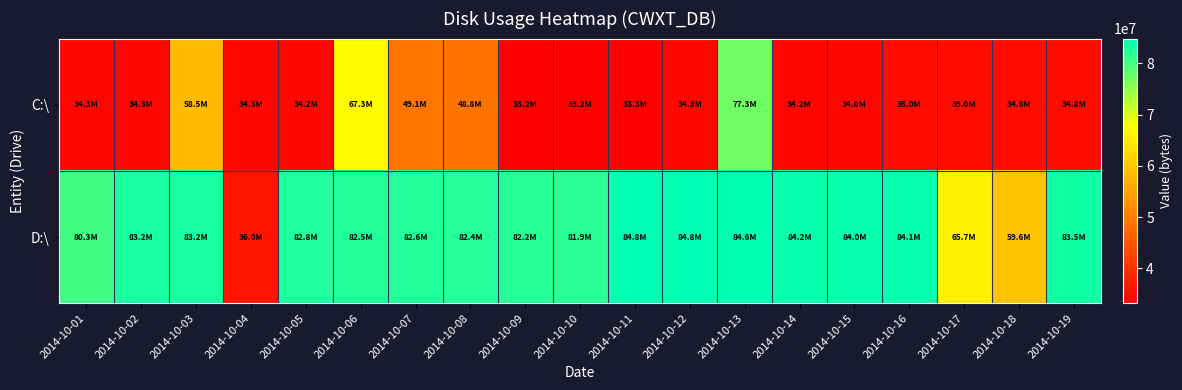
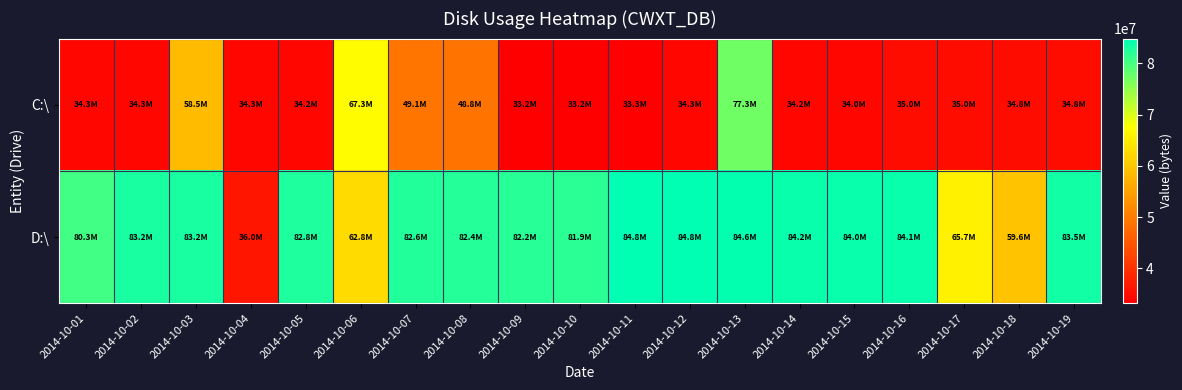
D:\, 2014-10-06: 82.5M -> 62.8M
